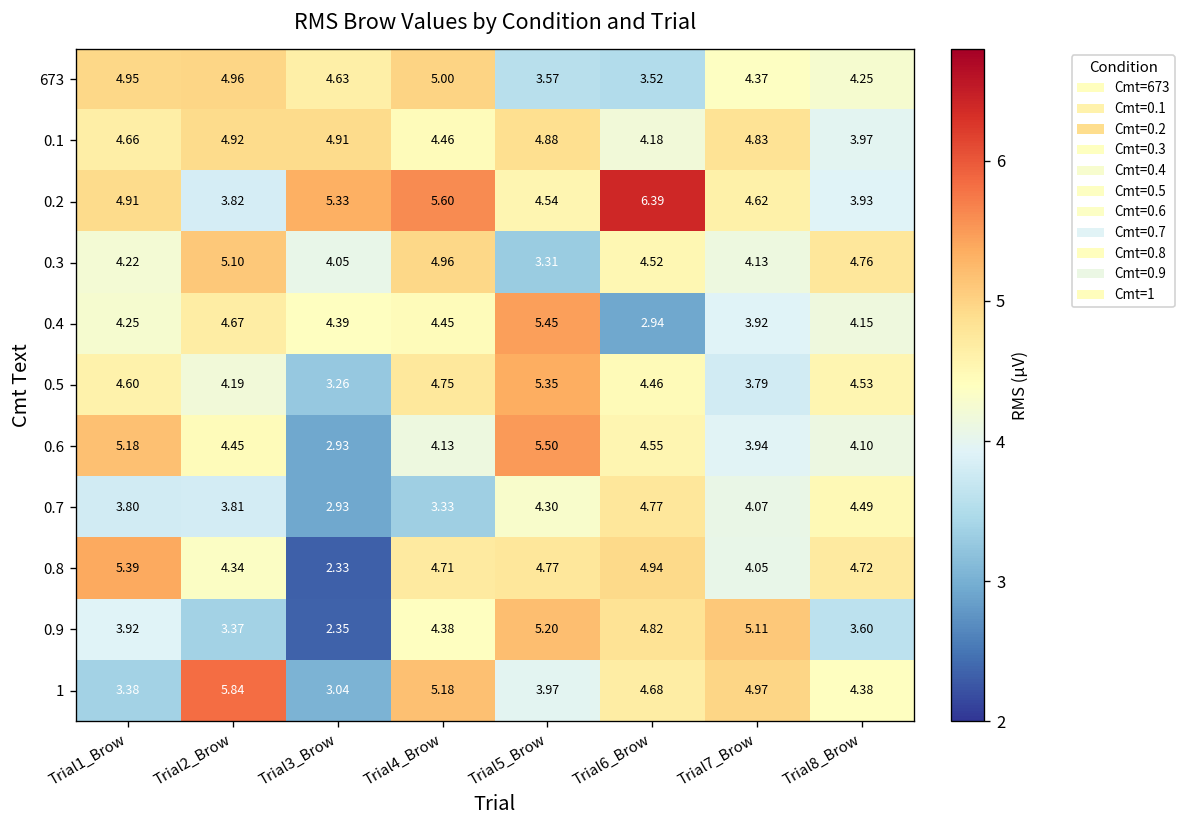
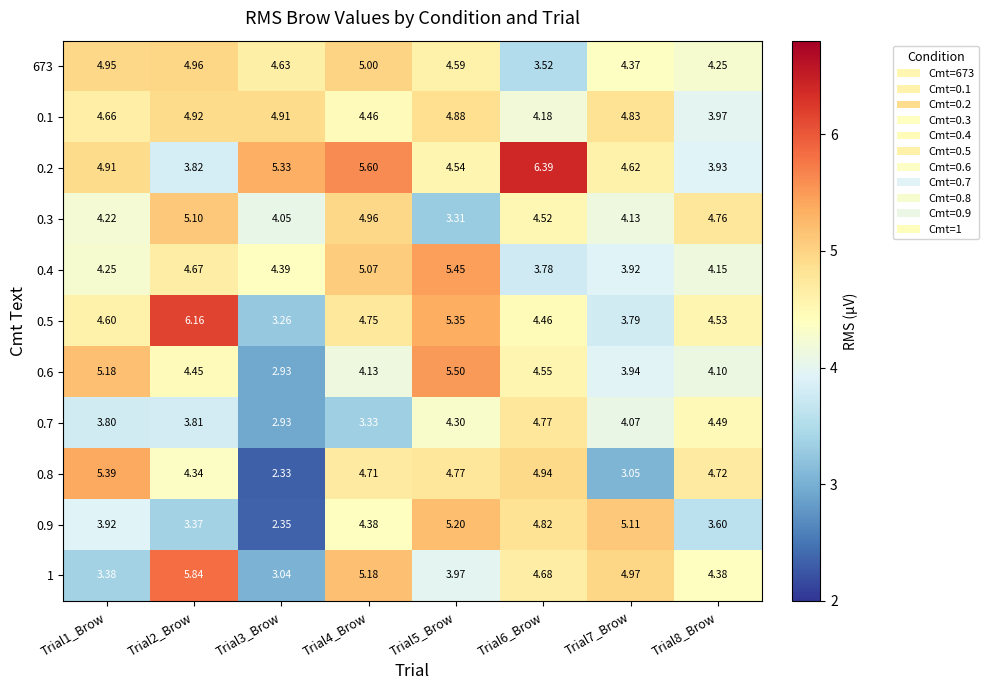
673, Trial5_Brow: 3.57 -> 4.59
0.4, Trial4_Brow: 4.45 -> 5.07
0.4, Trial6_Brow: 2.94 -> 3.78
0.5, Trial2_Brow: 4.19 -> 6.16
0.8, Trial7_Brow: 4.05 -> 3.05
